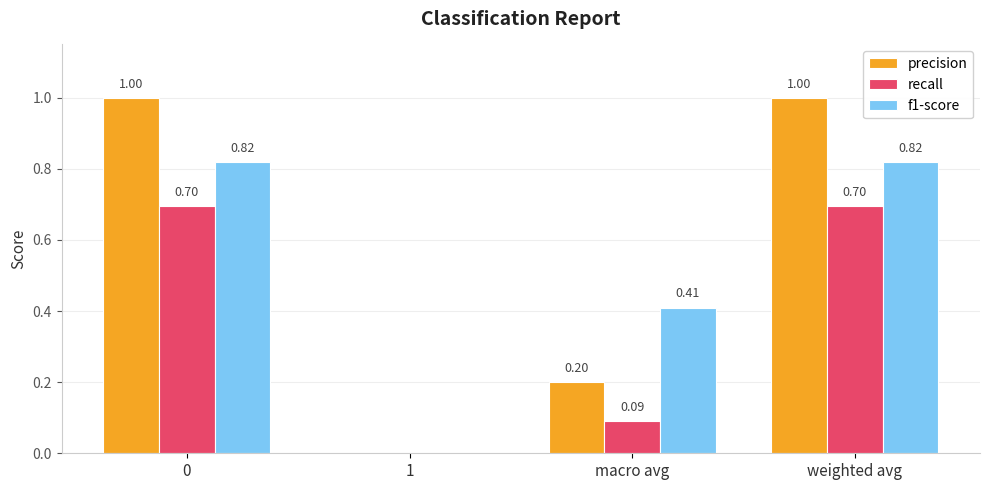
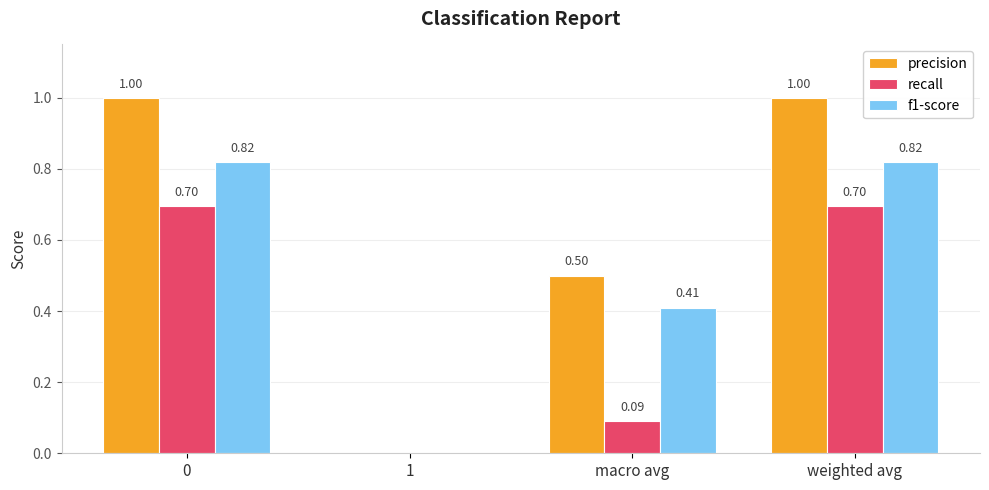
precision, macro avg: 0.20 -> 0.50
